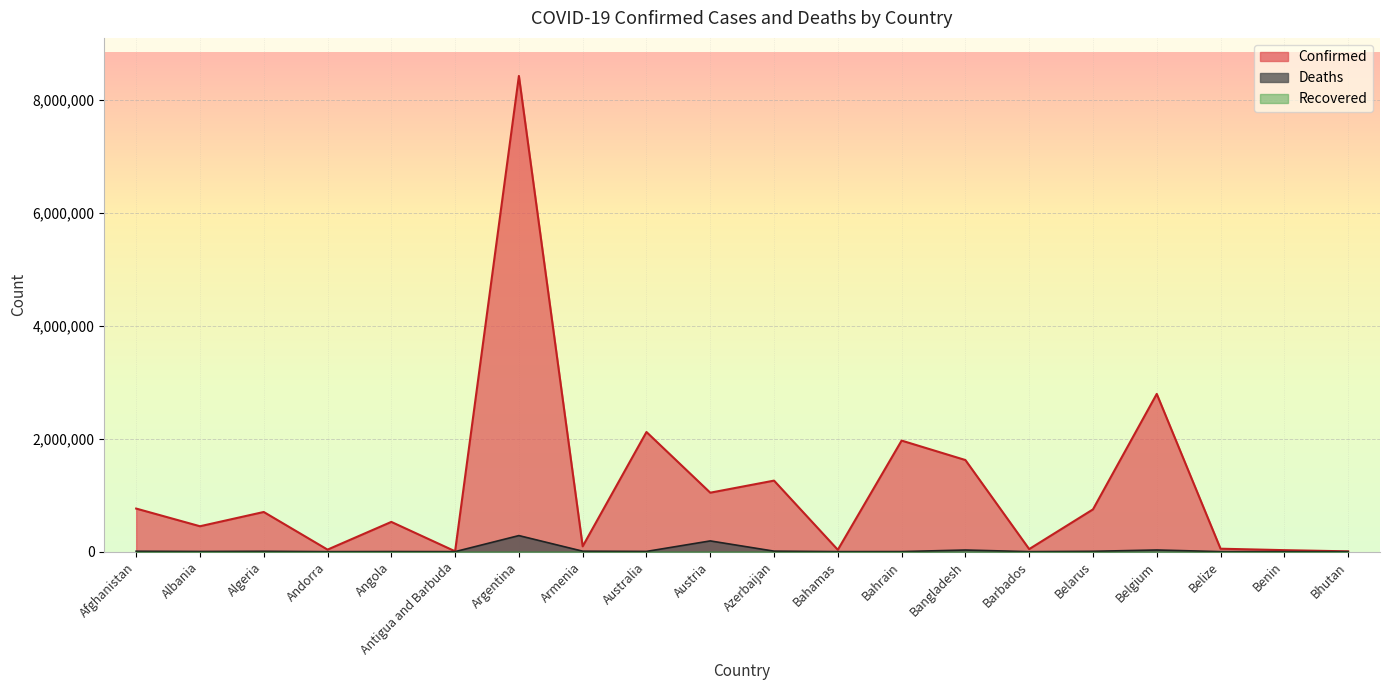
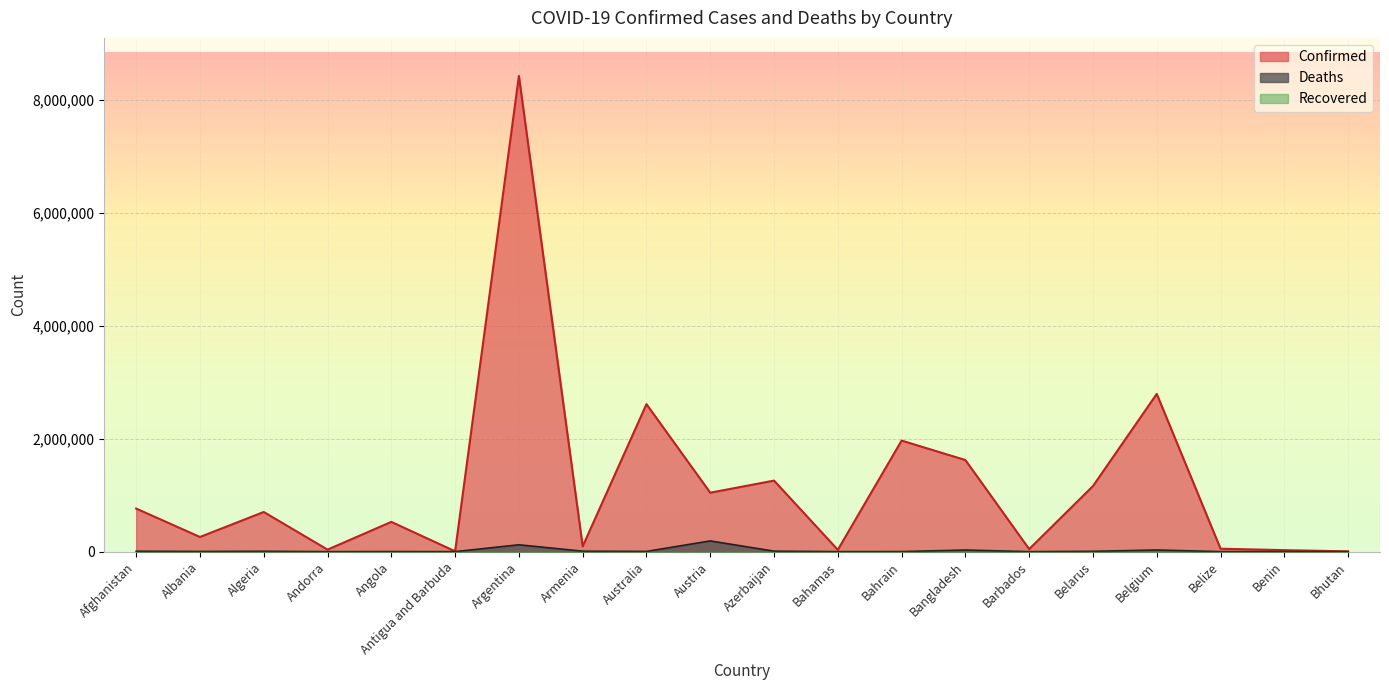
Confirmed, Albania: 400,000 -> 300,000
Deaths, Argentina: 300,000 -> 100,000
Confirmed, Australia: 2,100,000 -> 2,600,000
Confirmed, Belarus: 700,000 -> 1,200,000
